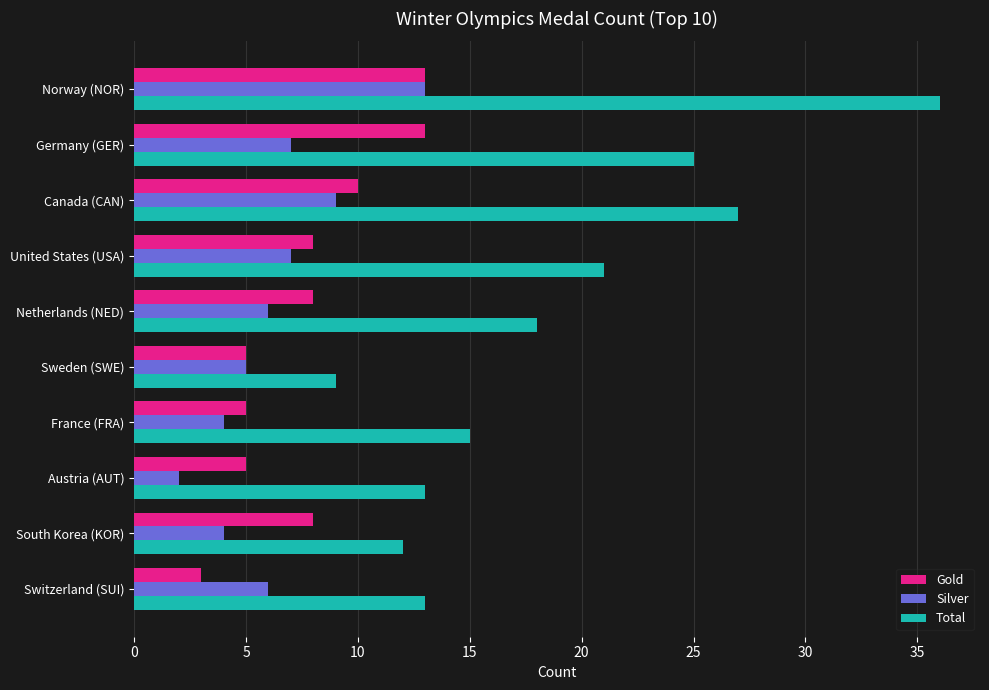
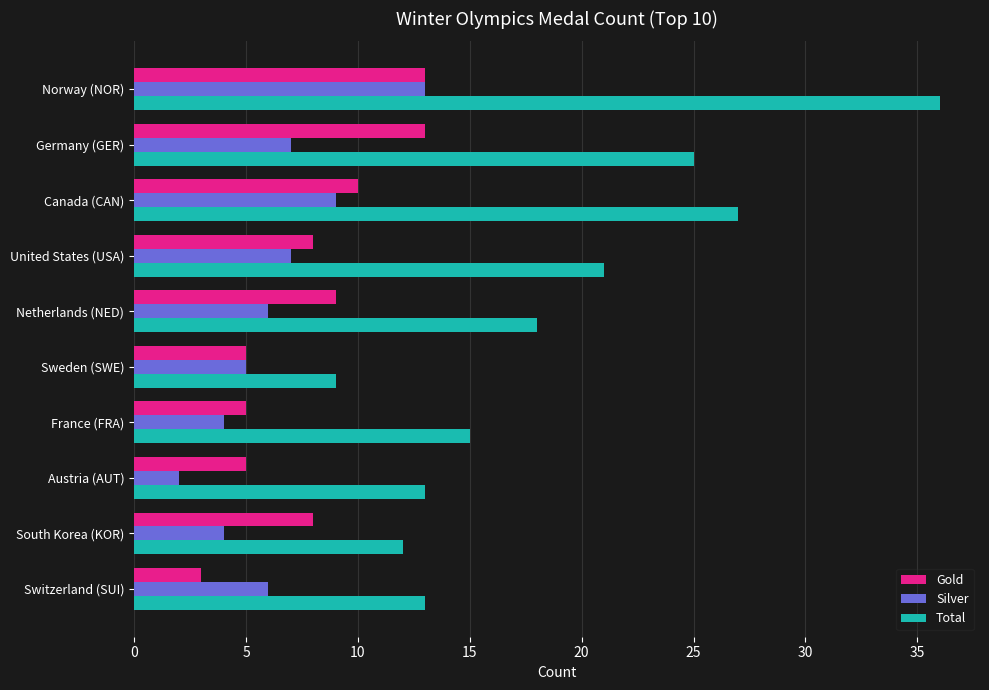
Gold, Netherlands (NED): 8 -> 9
